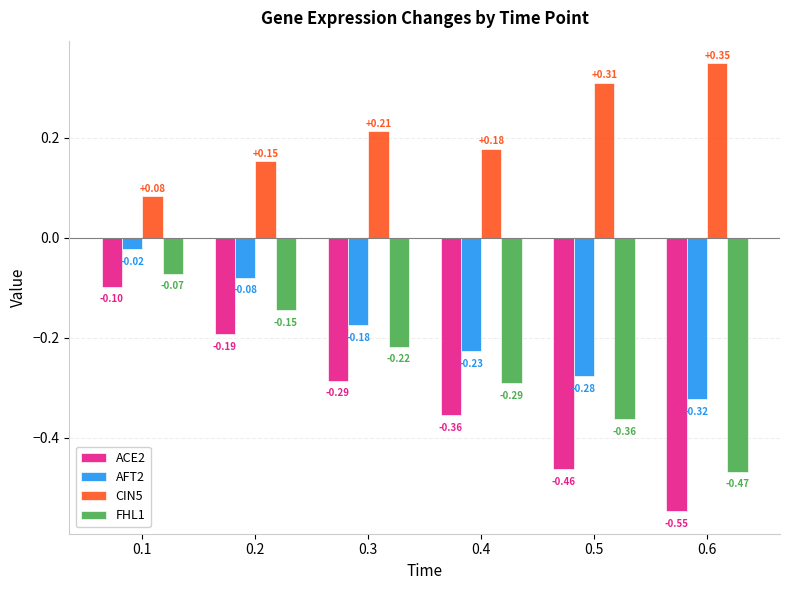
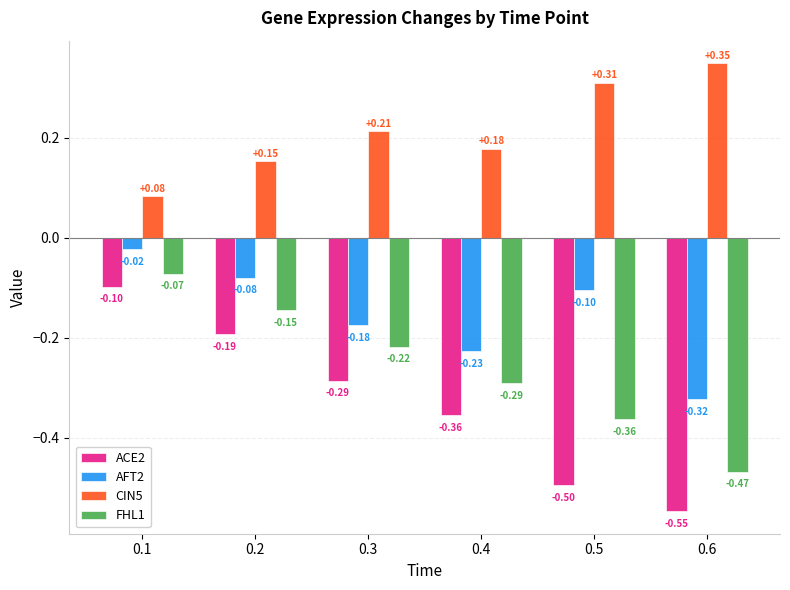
ACE2, 0.5: -0.46 -> -0.50
AFT2, 0.5: -0.28 -> -0.10
